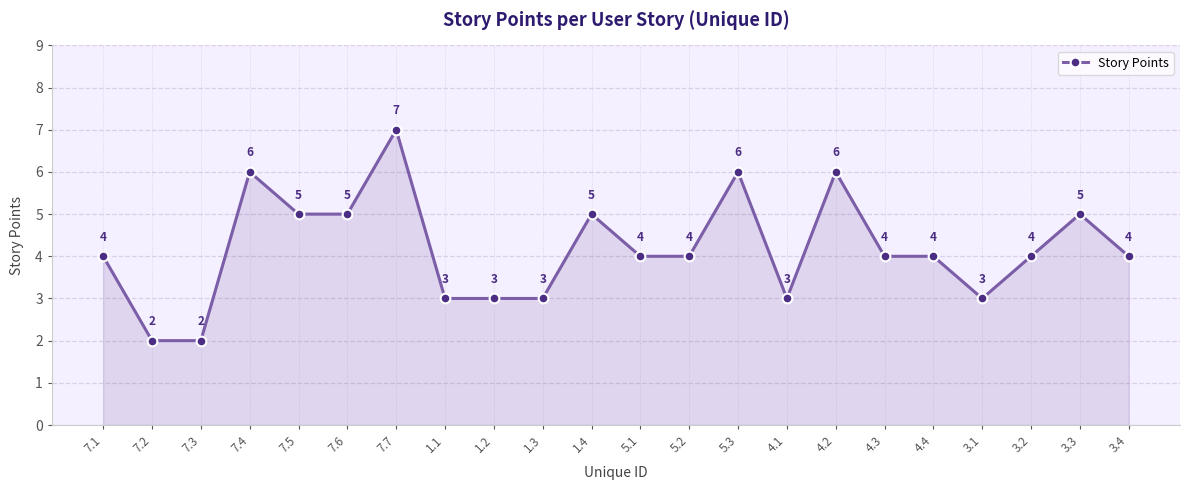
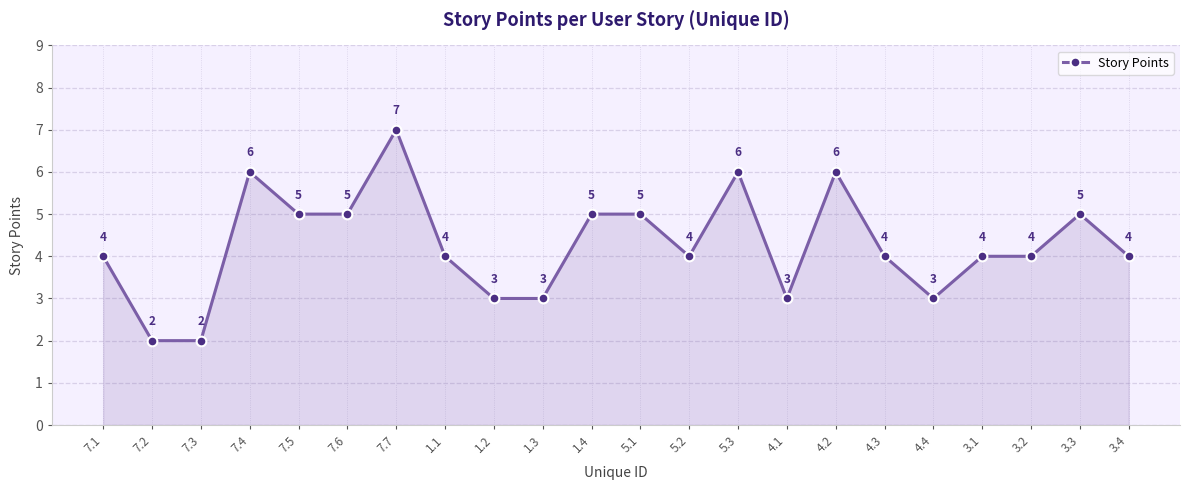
1.1: 3 -> 4
5.1: 4 -> 5
4.4: 4 -> 3
3.1: 3 -> 4
